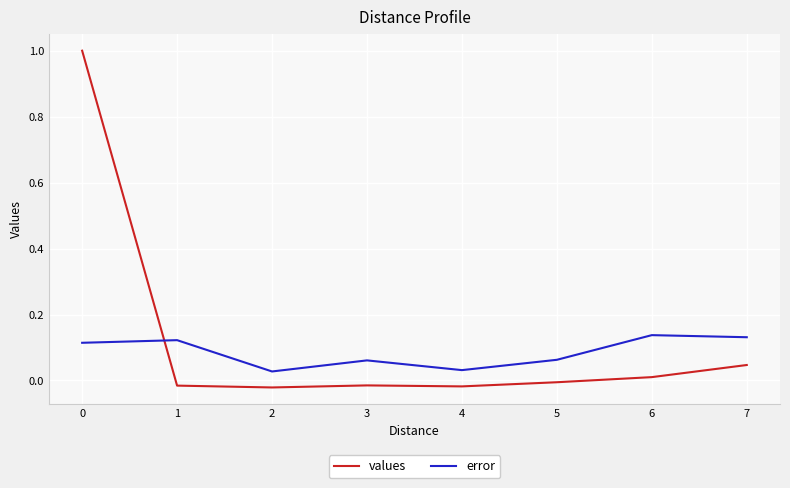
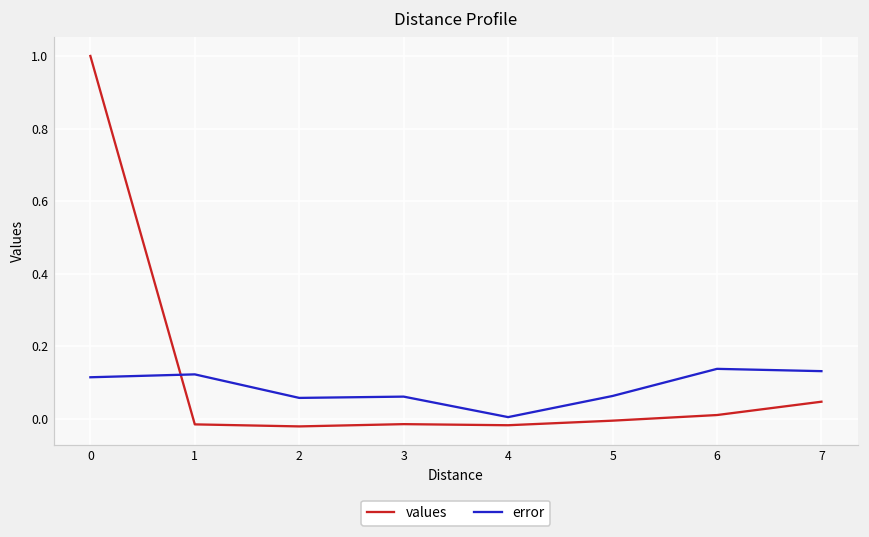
error, 2: 0.03 -> 0.06
error, 4: 0.03 -> 0.00
